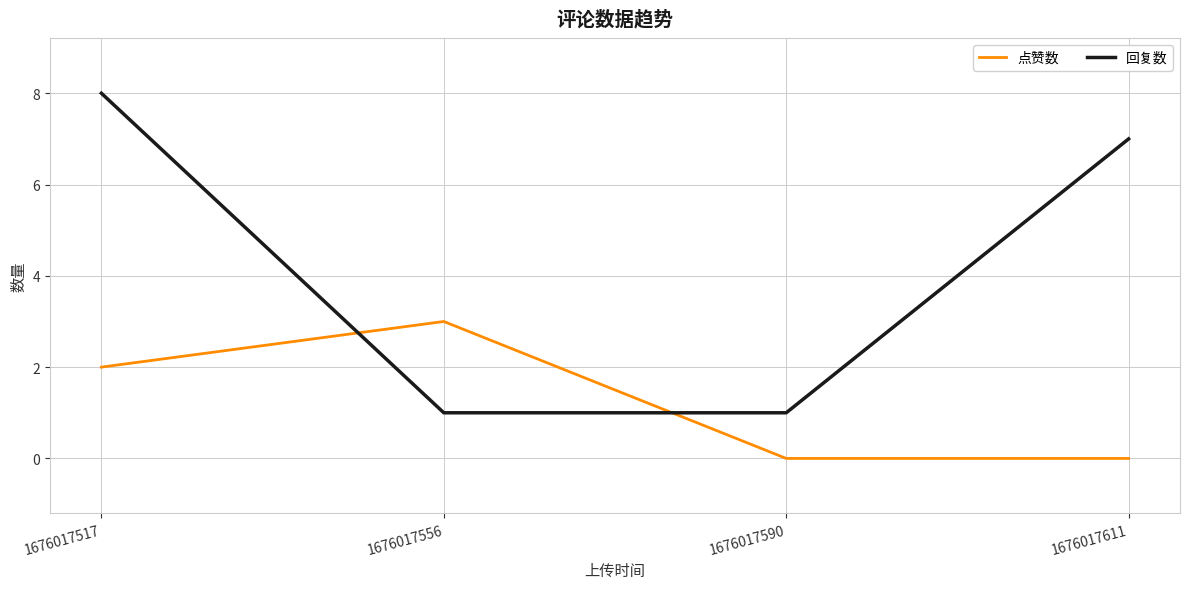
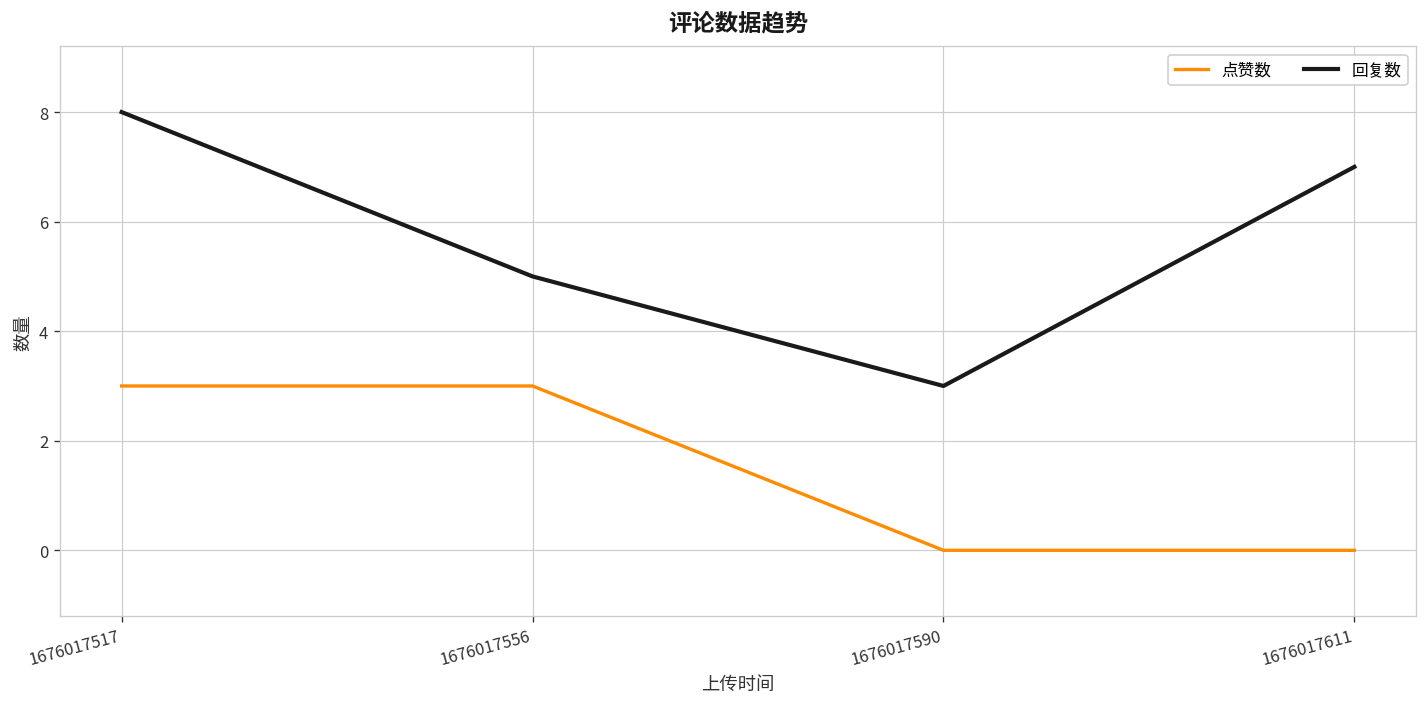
点赞数, 1676017517: 2 -> 3
回复数, 1676017556: 1 -> 5
回复数, 1676017590: 1 -> 3
